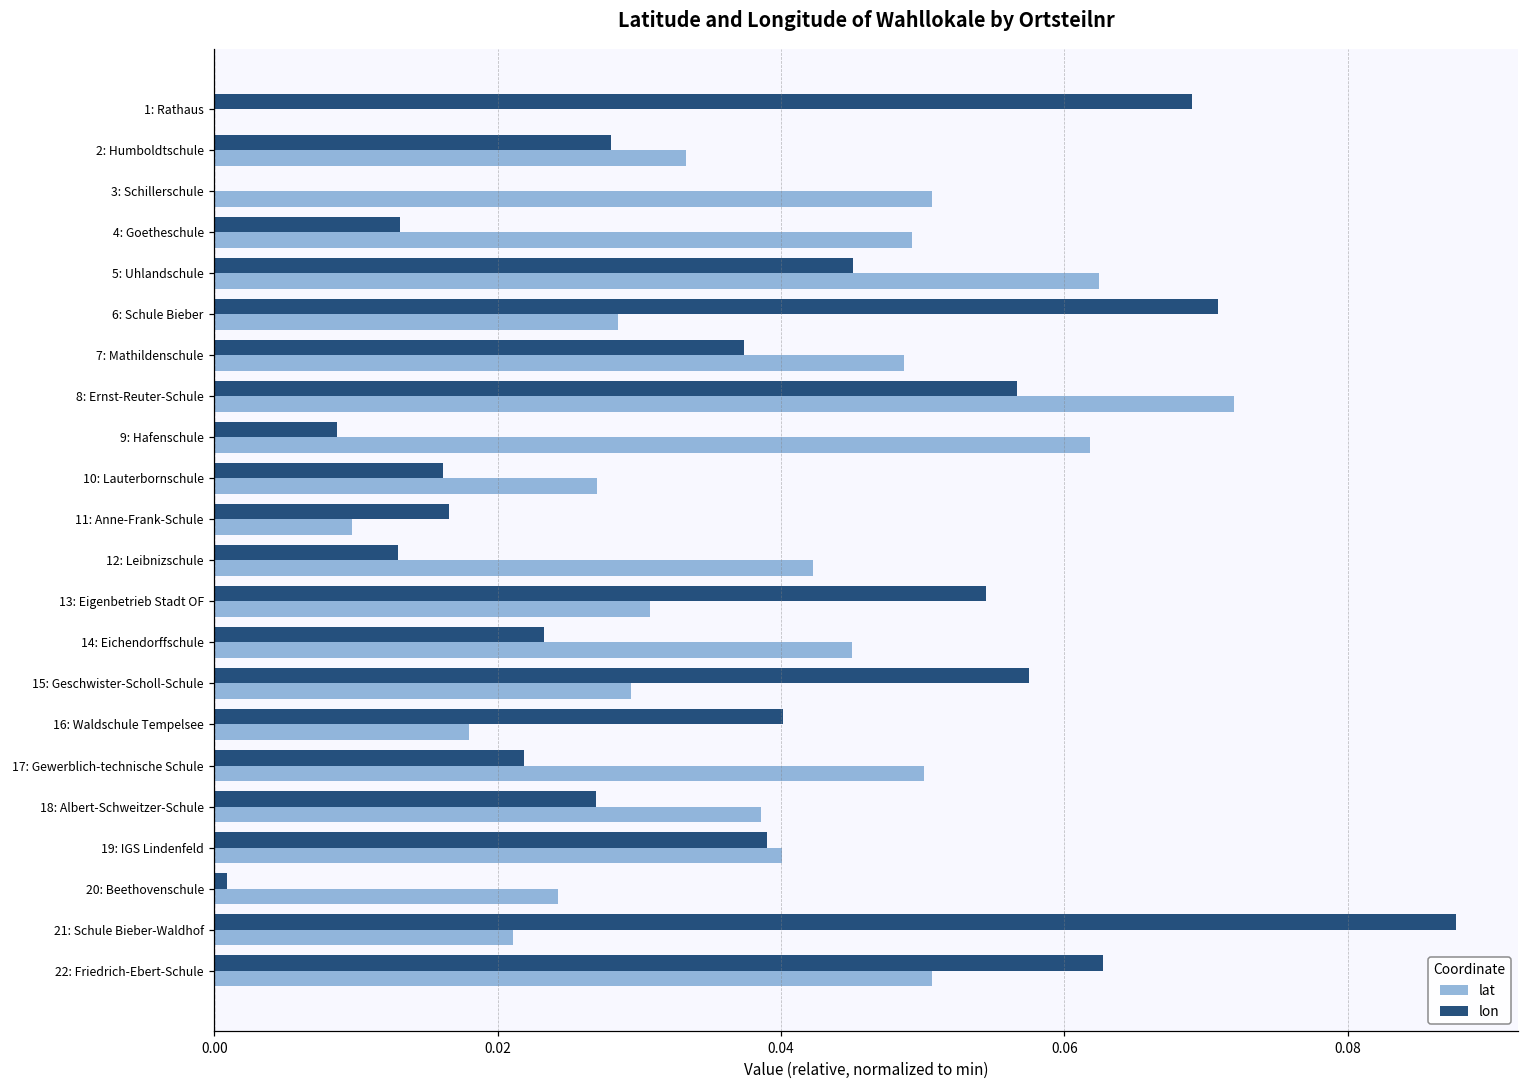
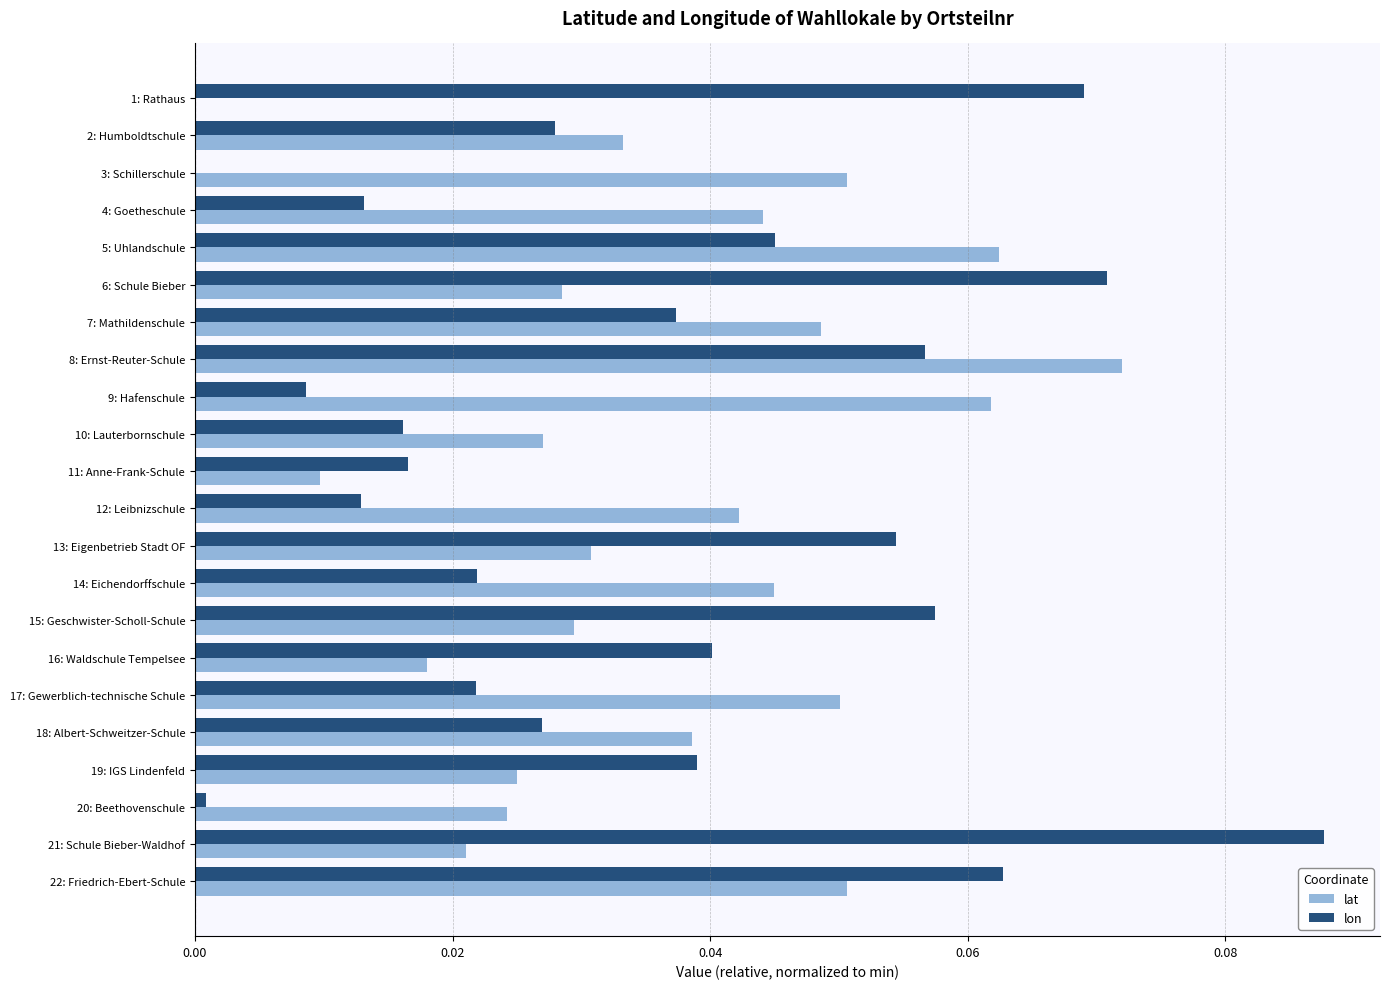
lat, 4: Goetheschule: 0.0492 -> 0.0441
lon, 14: Eichendorffschule: 0.0233 -> 0.0219
lat, 19: IGS Lindenfeld: 0.0401 -> 0.0250
